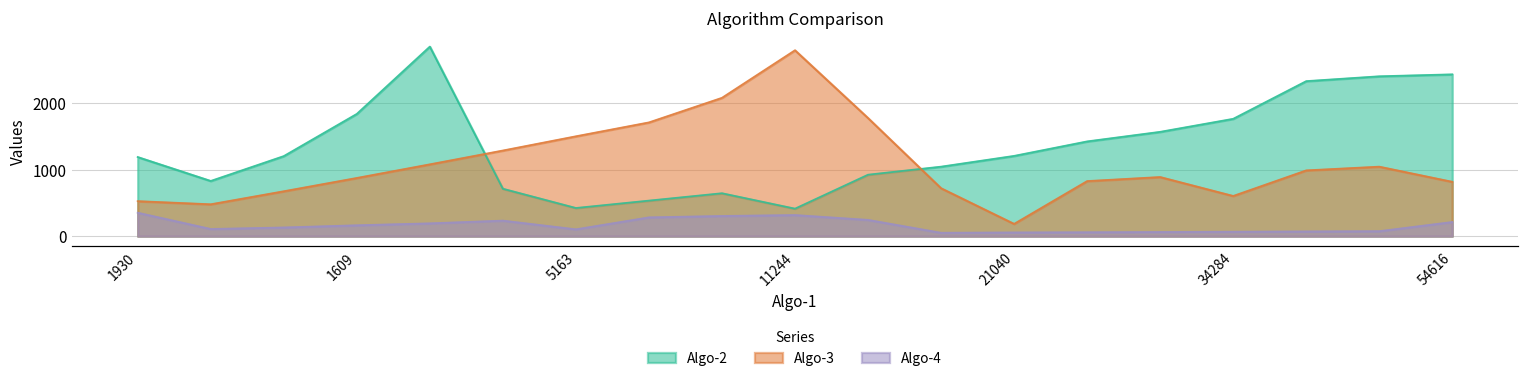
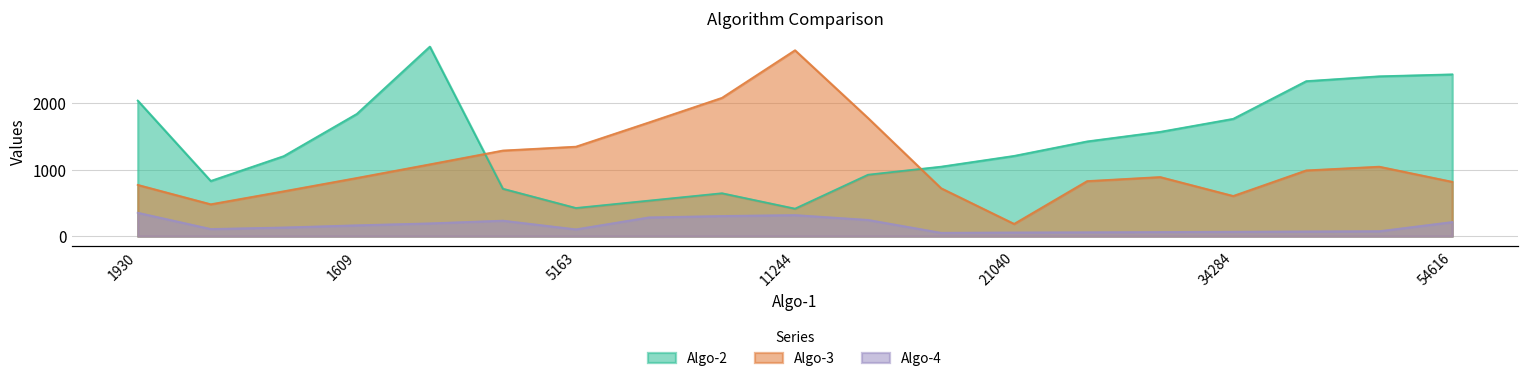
Algo-2, 1930: 1200 -> 2000
Algo-3, 1930: 500 -> 800
Algo-3, 5163: 1500 -> 1300
